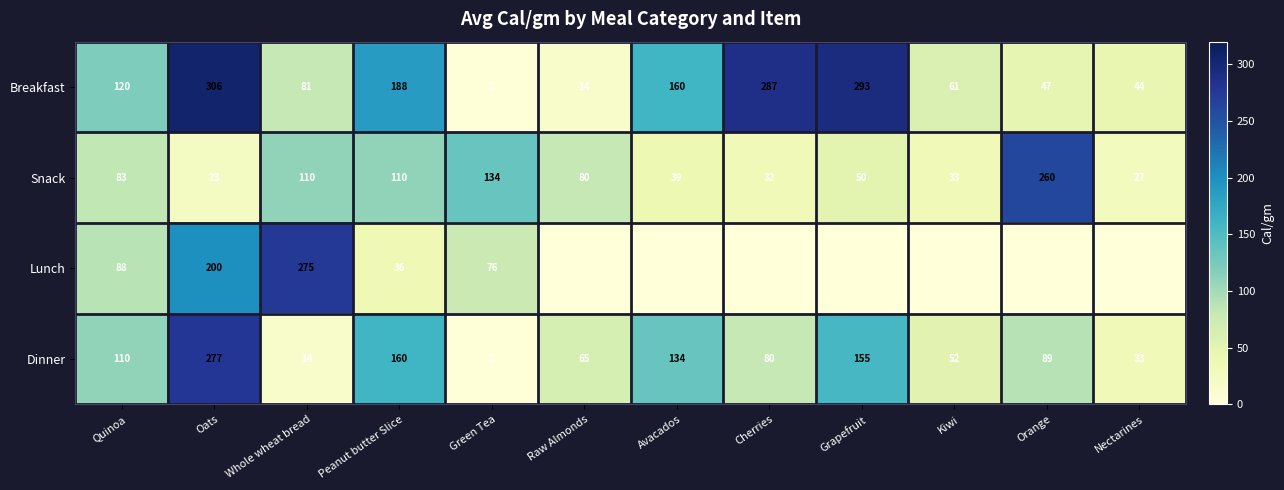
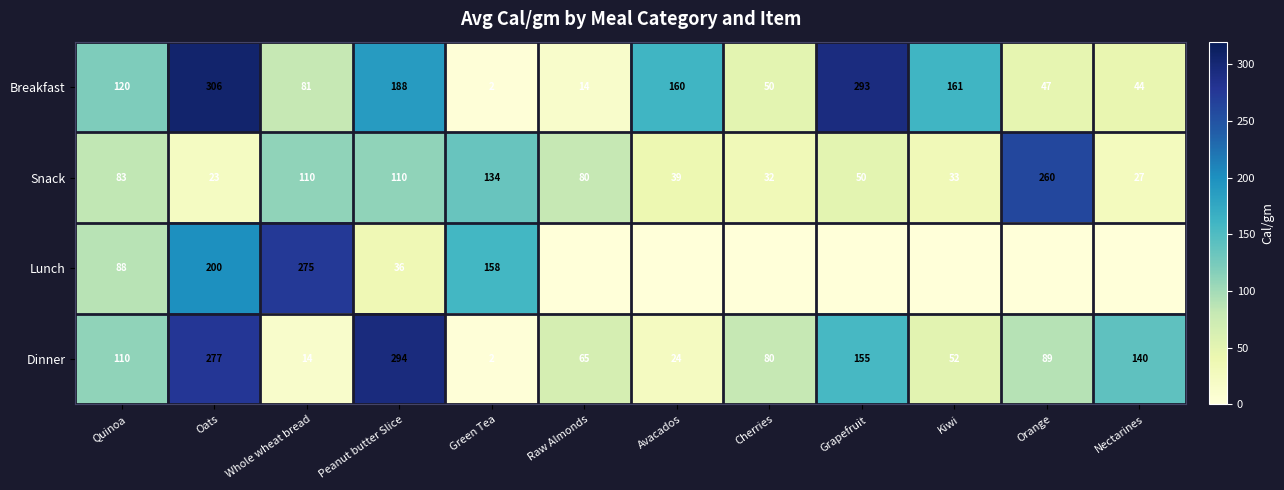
Breakfast, Cherries: 287 -> 50
Breakfast, Kiwi: 61 -> 161
Lunch, Green Tea: 76 -> 158
Dinner, Peanut butter Slice: 160 -> 294
Dinner, Avacados: 134 -> 24
Dinner, Nectarines: 33 -> 140
